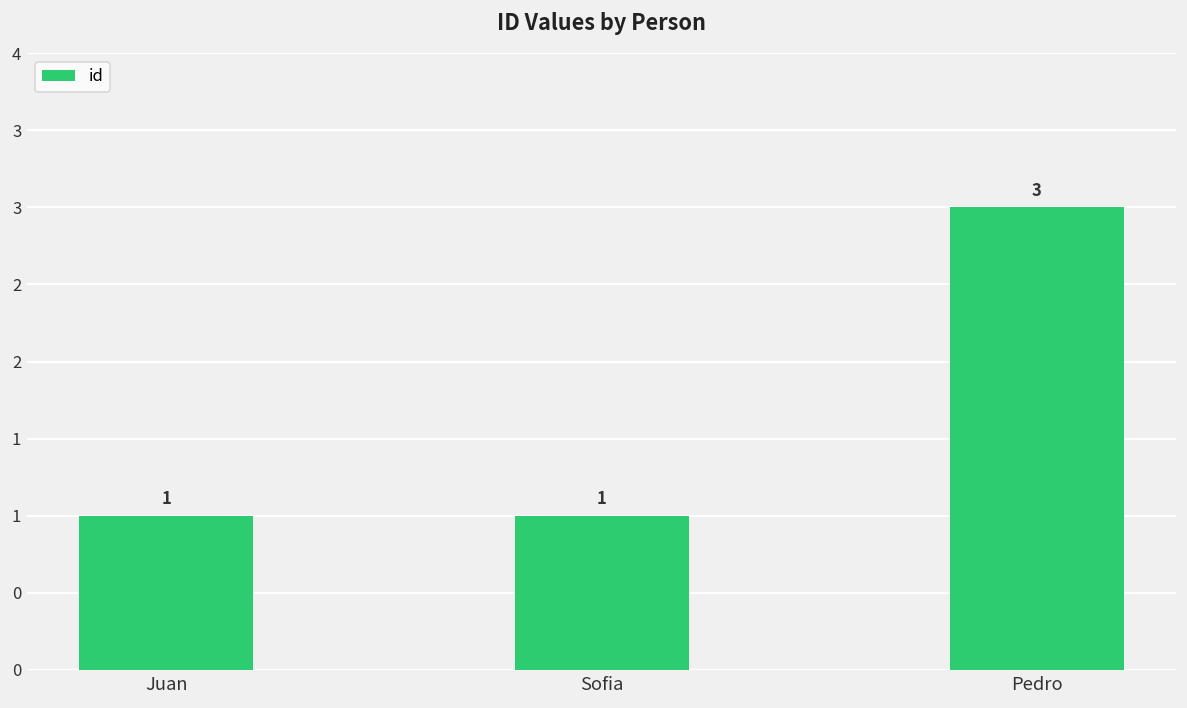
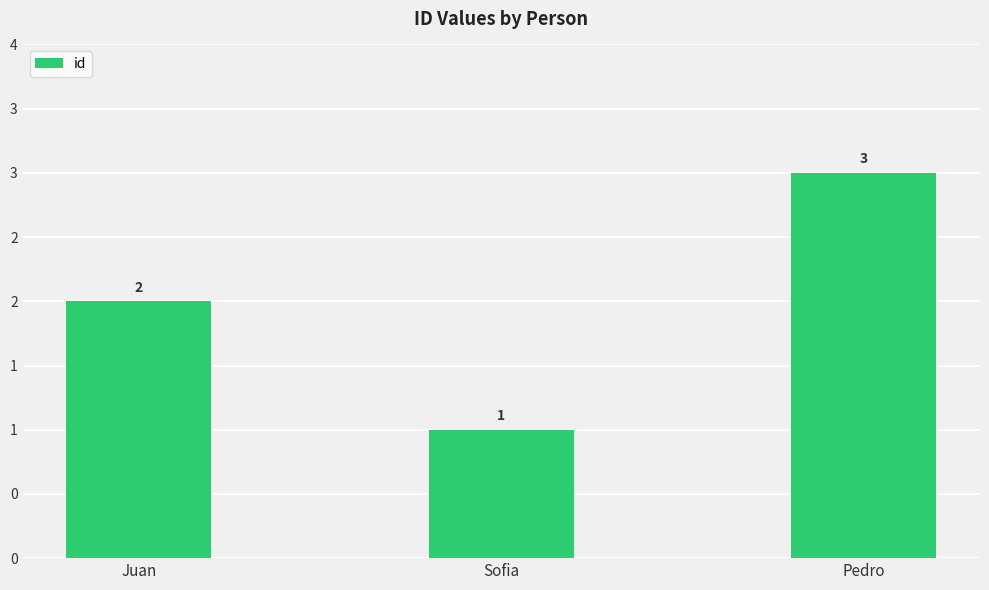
Juan: 1 -> 2
